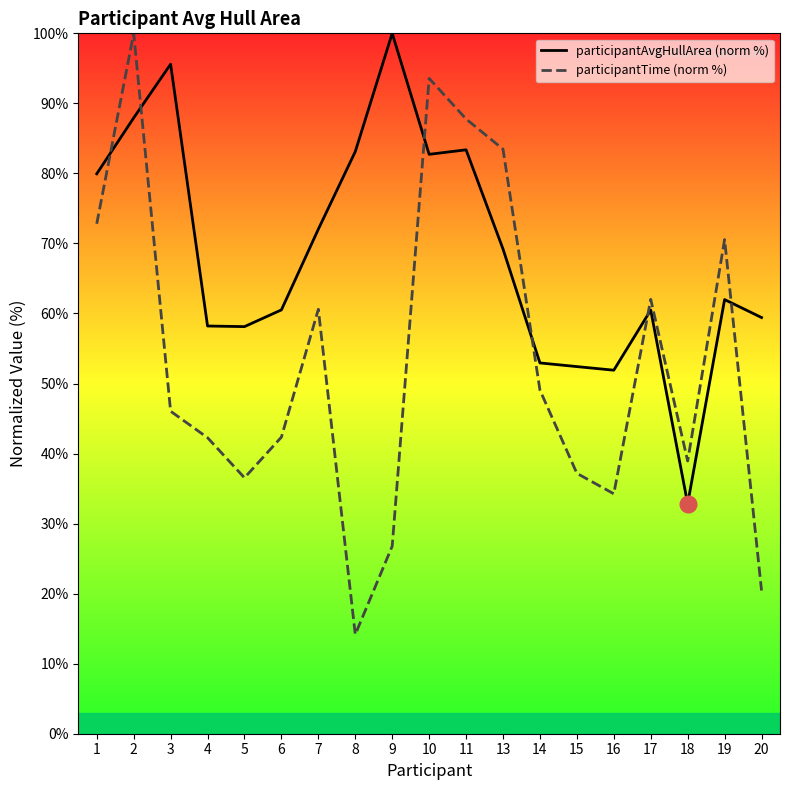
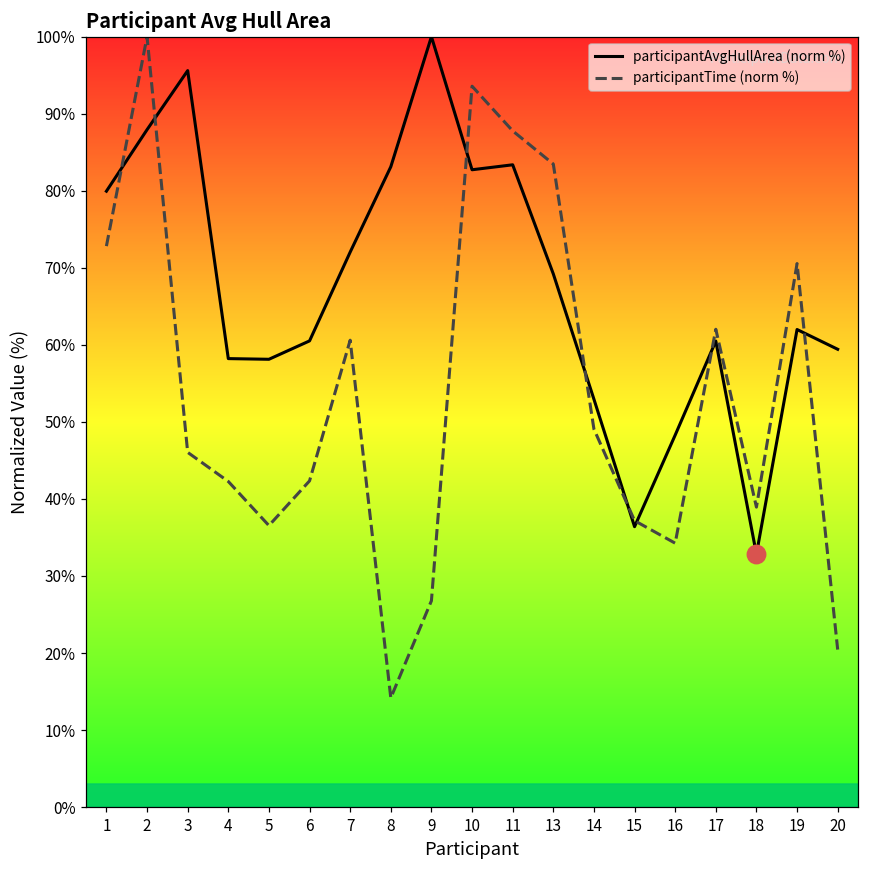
participantAvgHullArea (norm %), 15: 52% -> 36%
participantAvgHullArea (norm %), 16: 52% -> 48%
